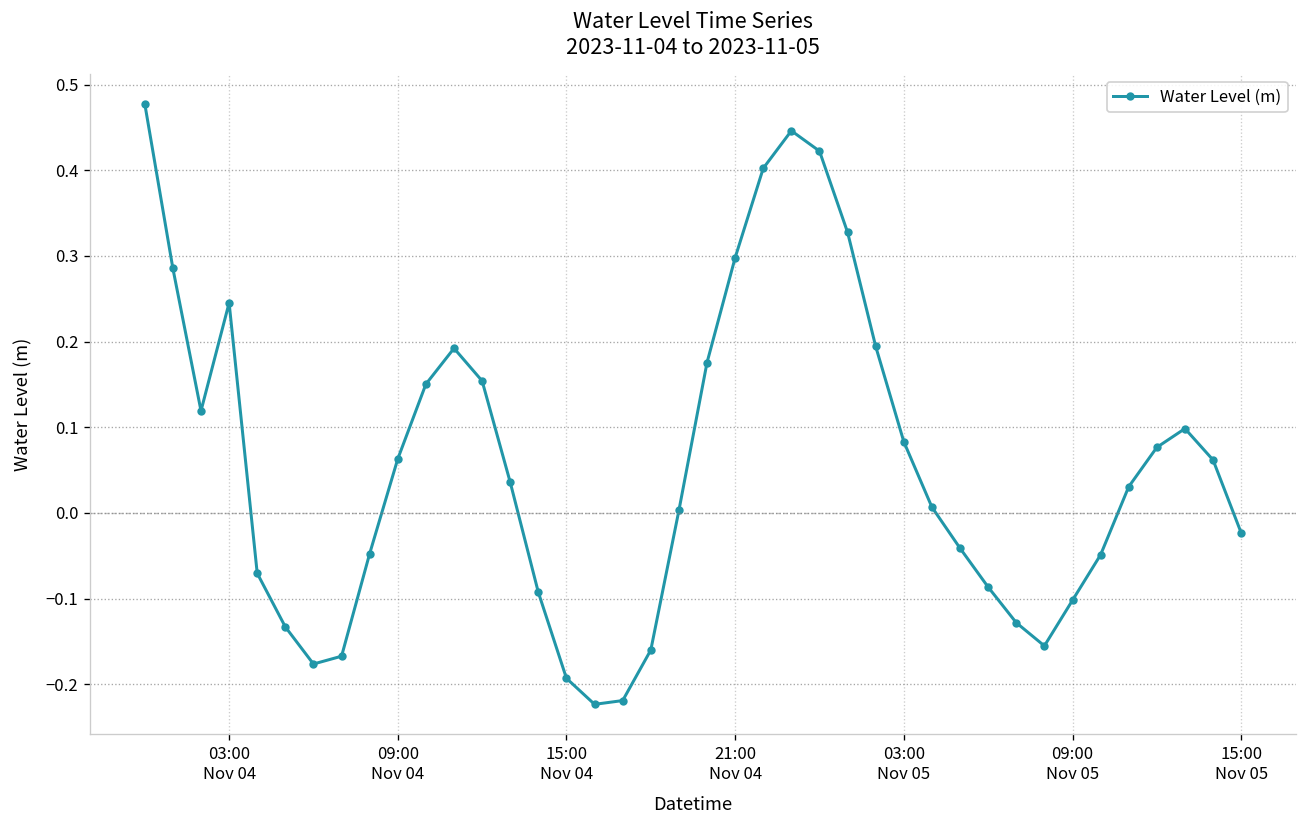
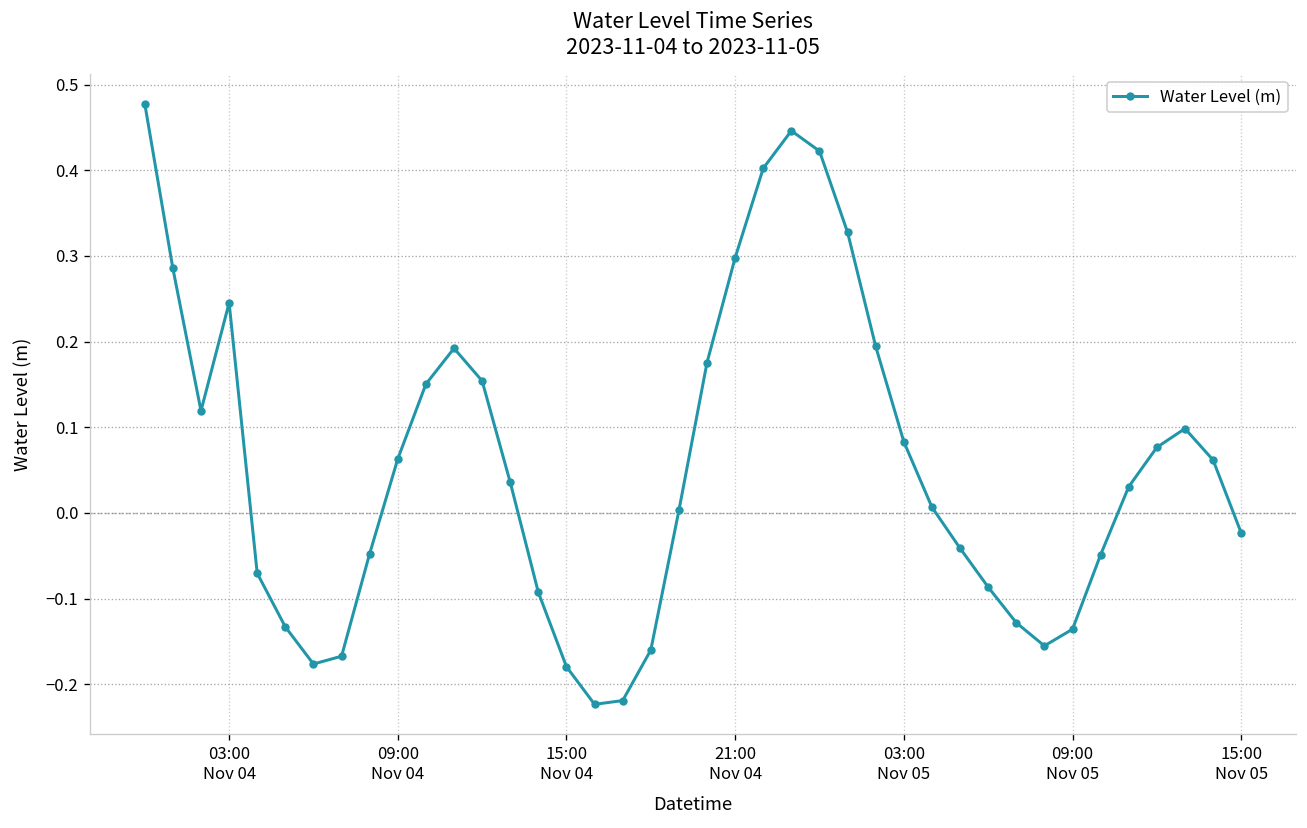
15:00 Nov 04: -0.19 -> -0.18
09:00 Nov 05: -0.10 -> -0.14
